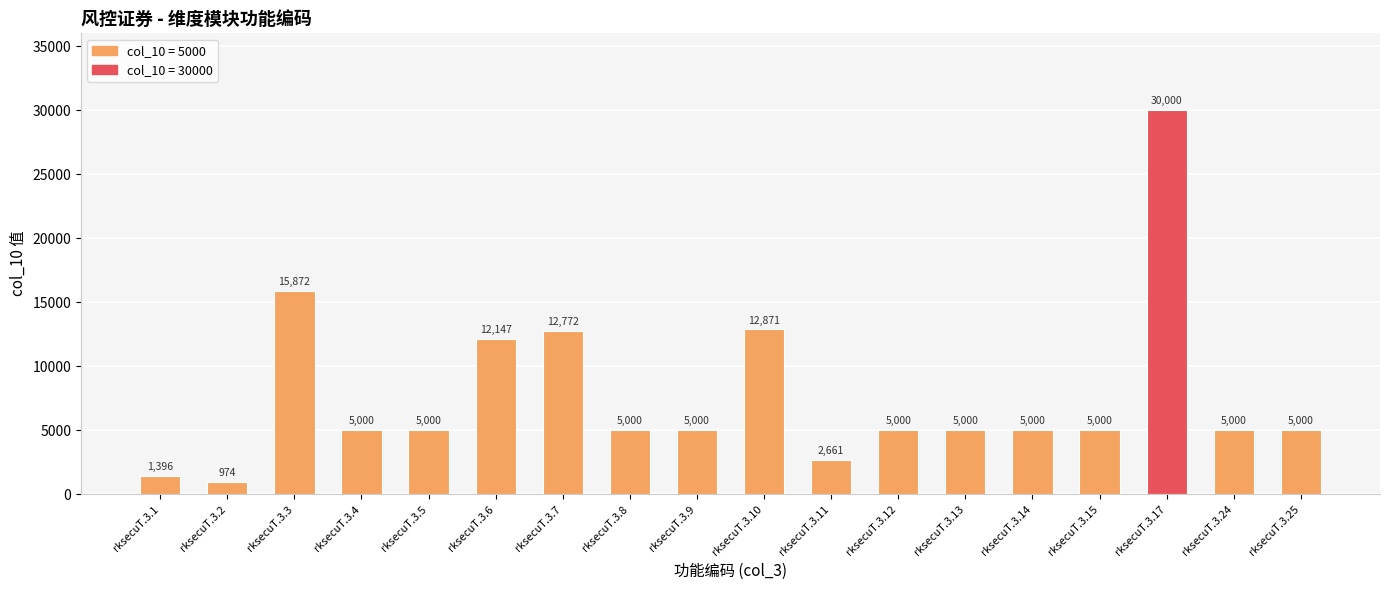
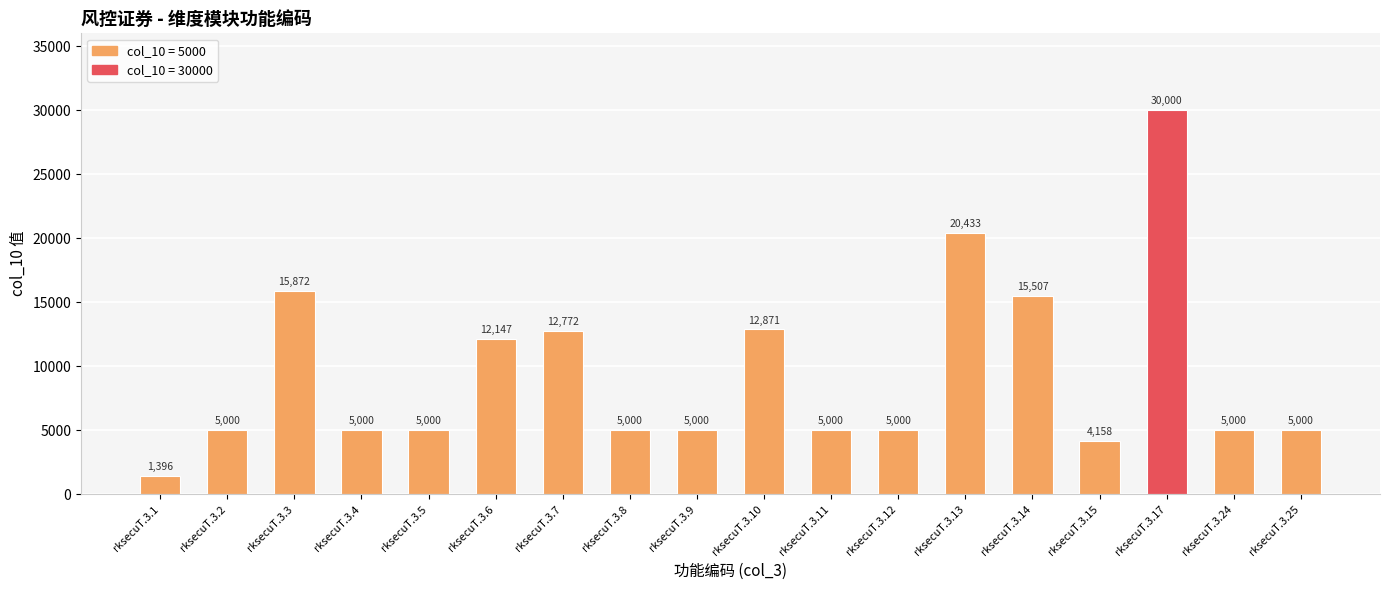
rksecuT.3.2: 974 -> 5,000
rksecuT.3.11: 2,661 -> 5,000
rksecuT.3.13: 5,000 -> 20,433
rksecuT.3.14: 5,000 -> 15,507
rksecuT.3.15: 5,000 -> 4,158
